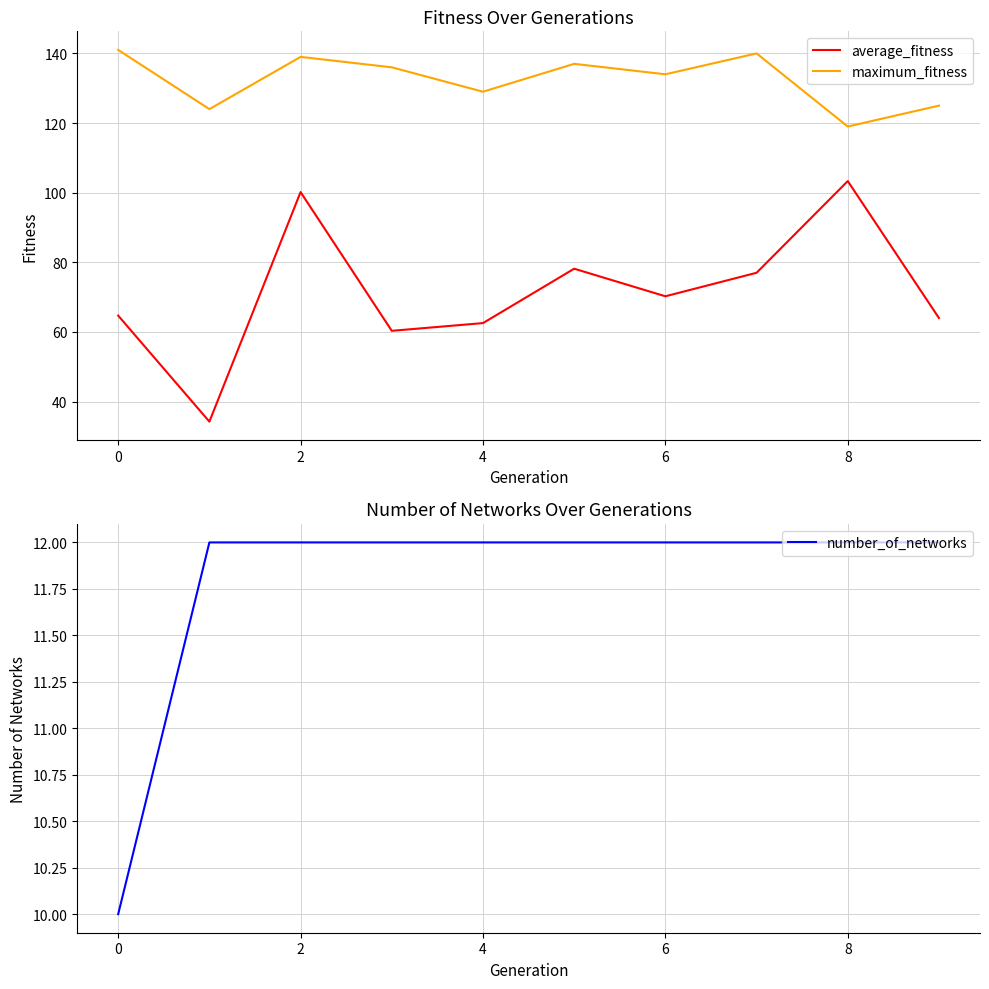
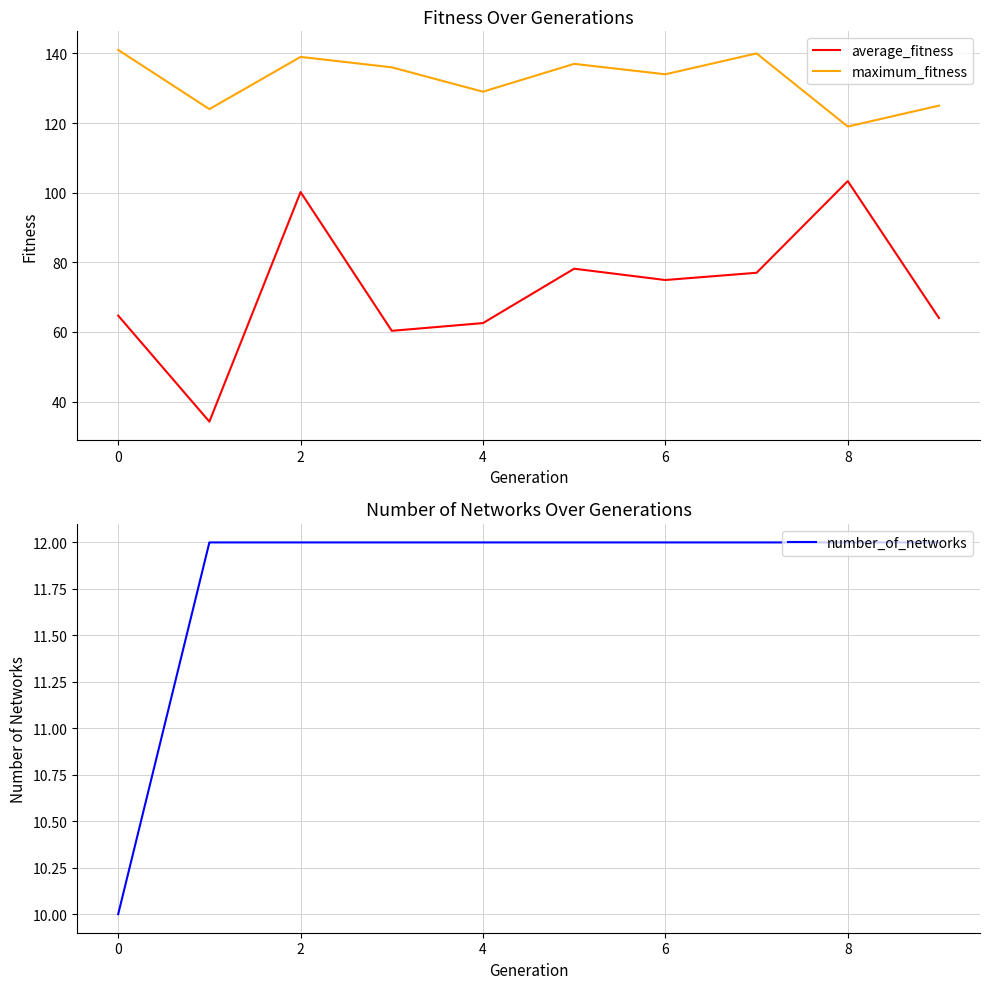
Fitness Over Generations, average_fitness, 6: 70 -> 75
